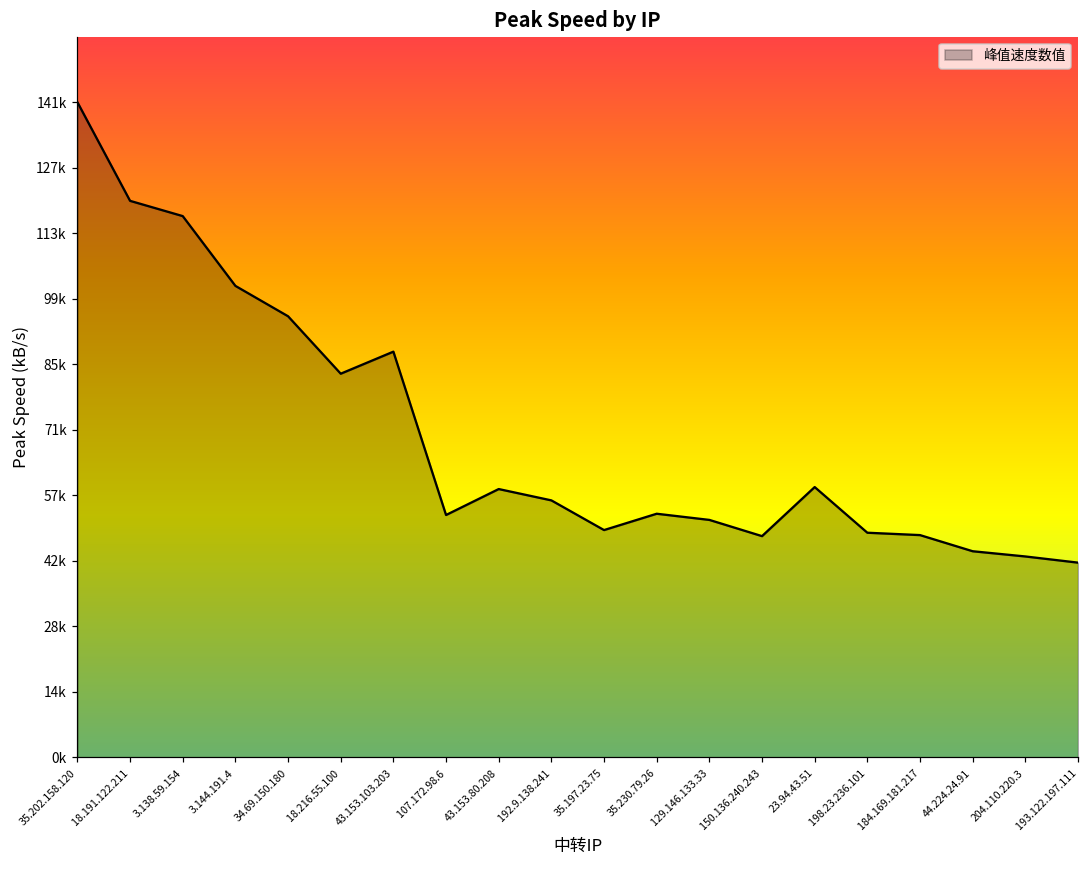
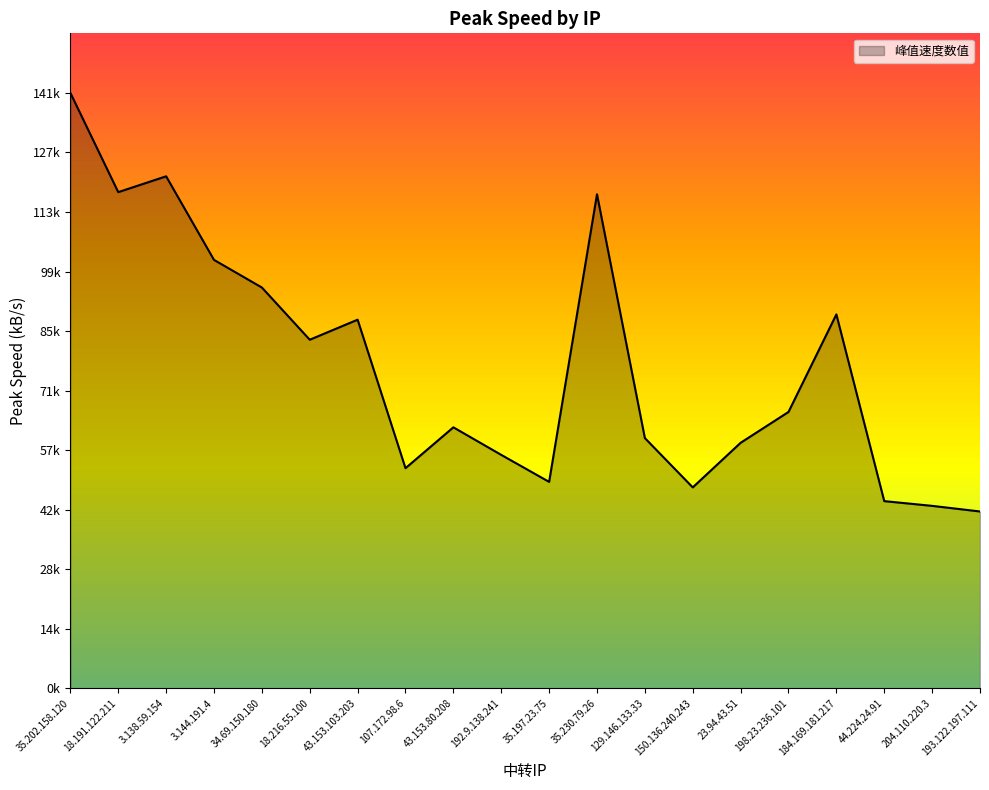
18.191.122.211: 120000 -> 118000
3.138.59.154: 117000 -> 122000
43.153.80.208: 58000 -> 62000
35.230.79.26: 53000 -> 117000
129.146.133.33: 51000 -> 59000
198.23.236.101: 48000 -> 66000
184.169.181.217: 48000 -> 89000
